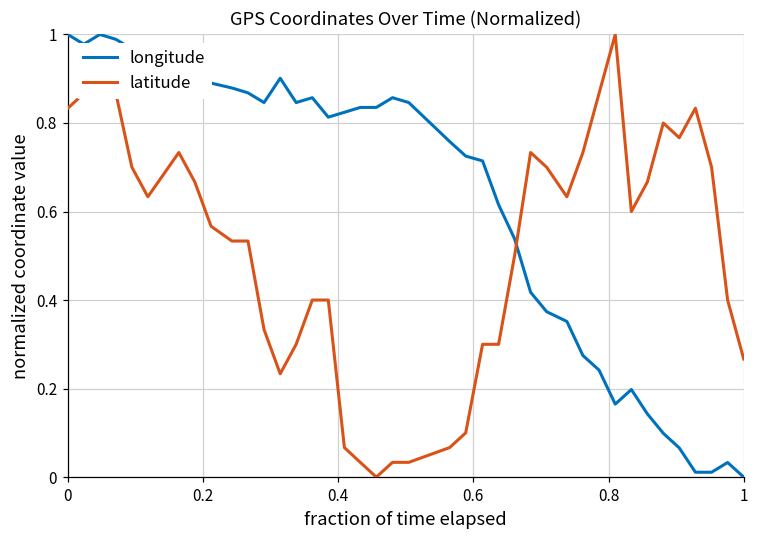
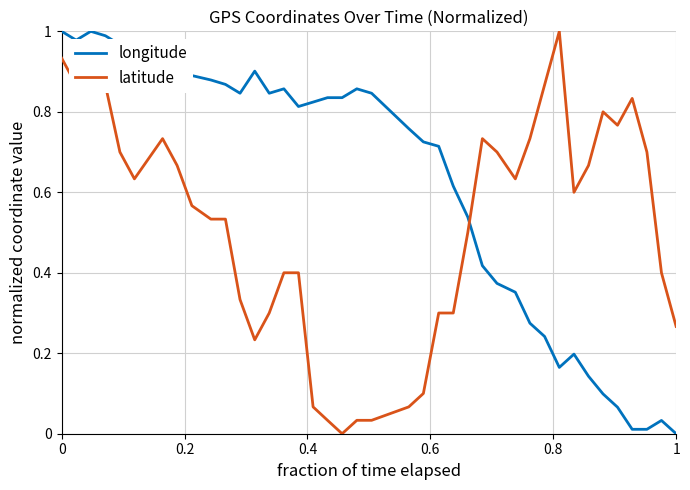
latitude, 0: 0.83 -> 0.93
